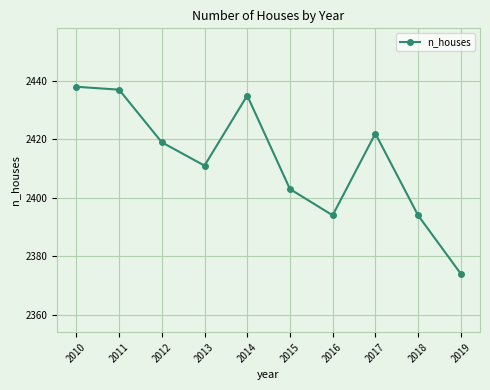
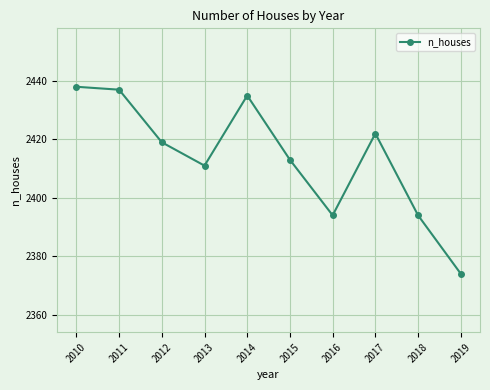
2015: 2403 -> 2413
